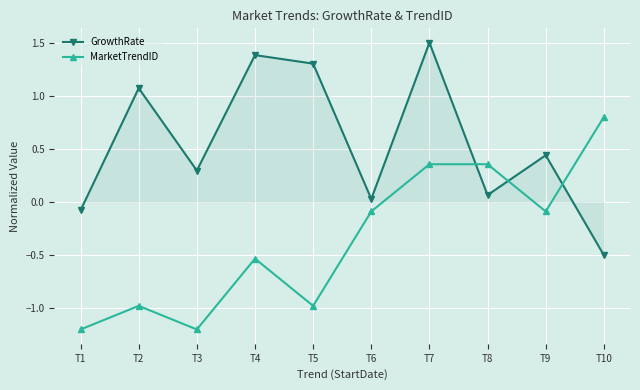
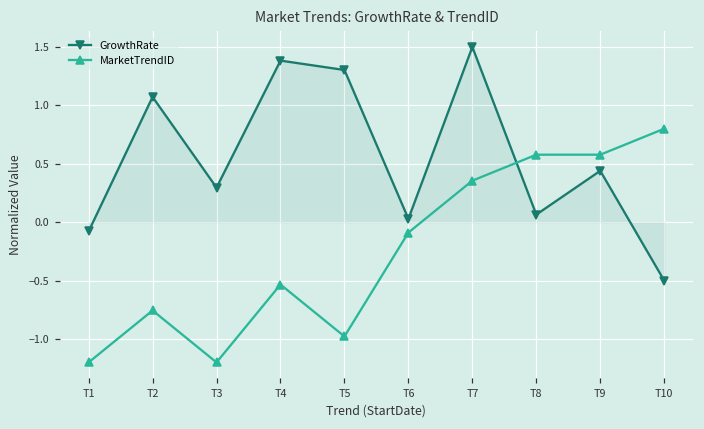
MarketTrendID, T2: -0.98 -> -0.76
MarketTrendID, T8: 0.36 -> 0.58
MarketTrendID, T9: -0.09 -> 0.58
